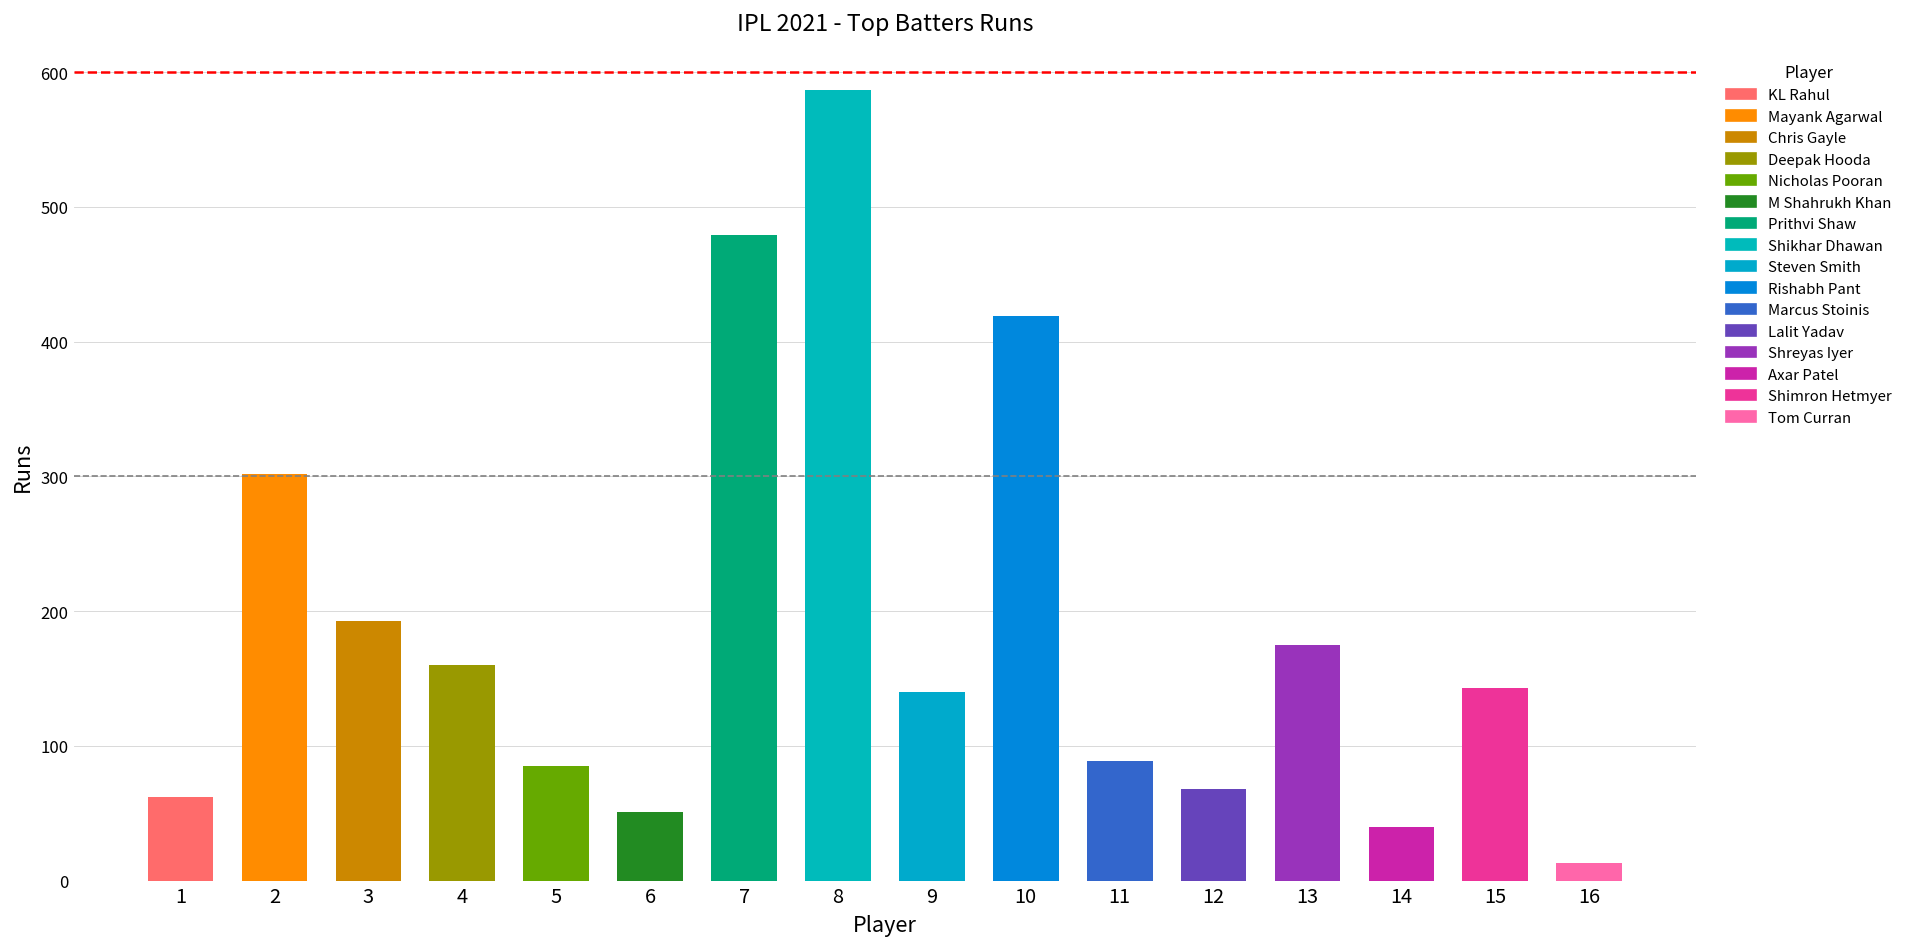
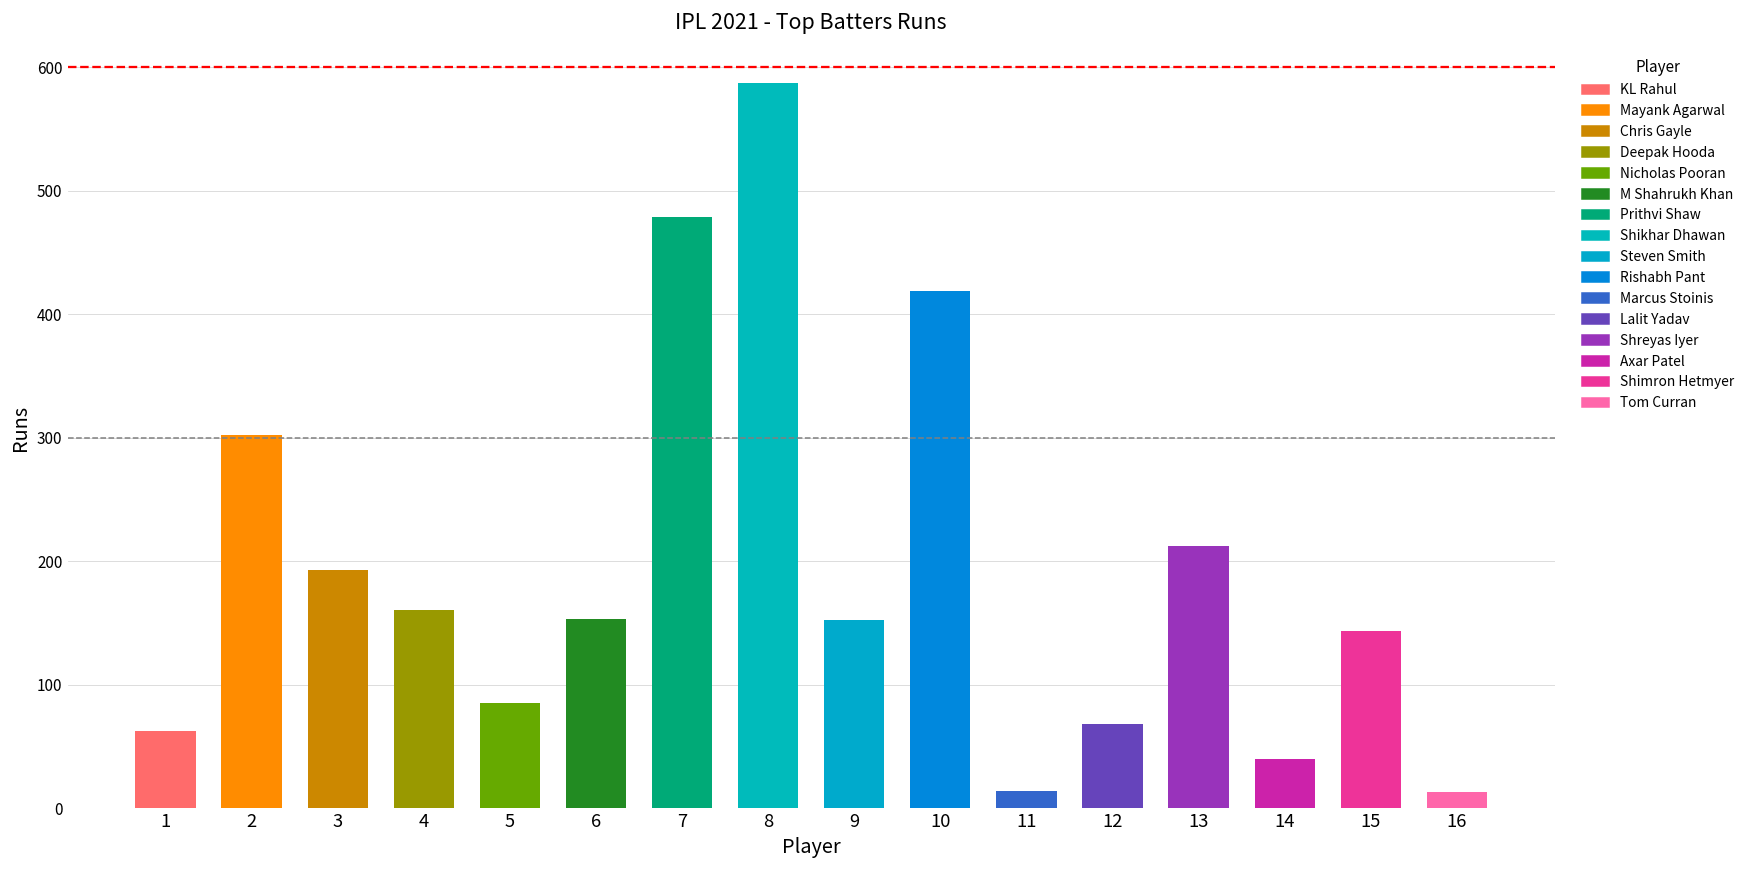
6: 51 -> 153
9: 140 -> 152
11: 89 -> 14
13: 175 -> 212
